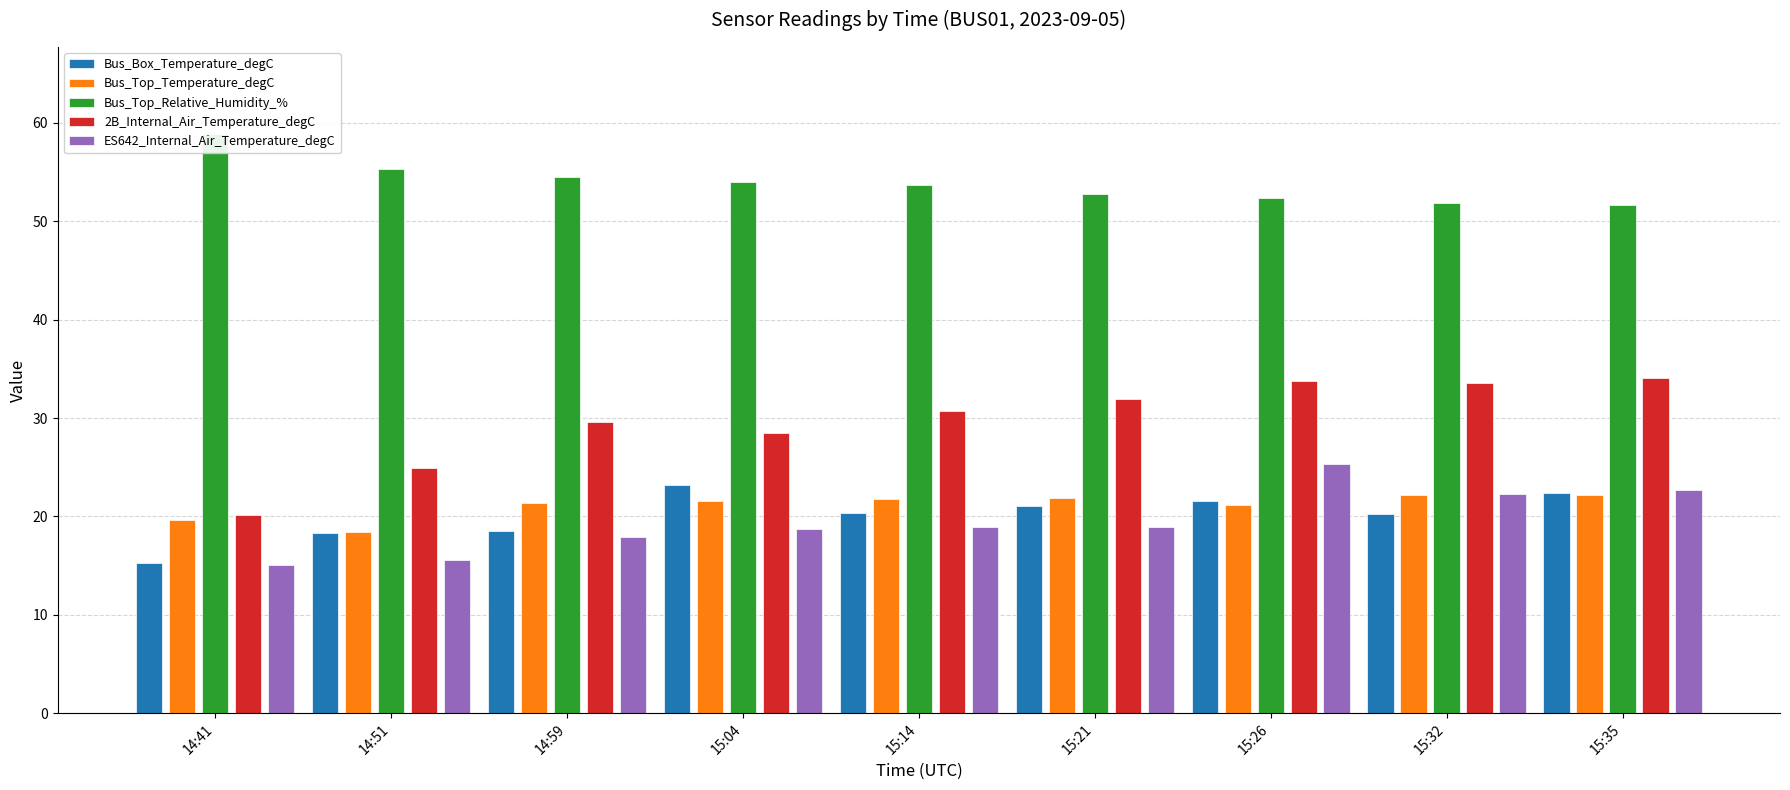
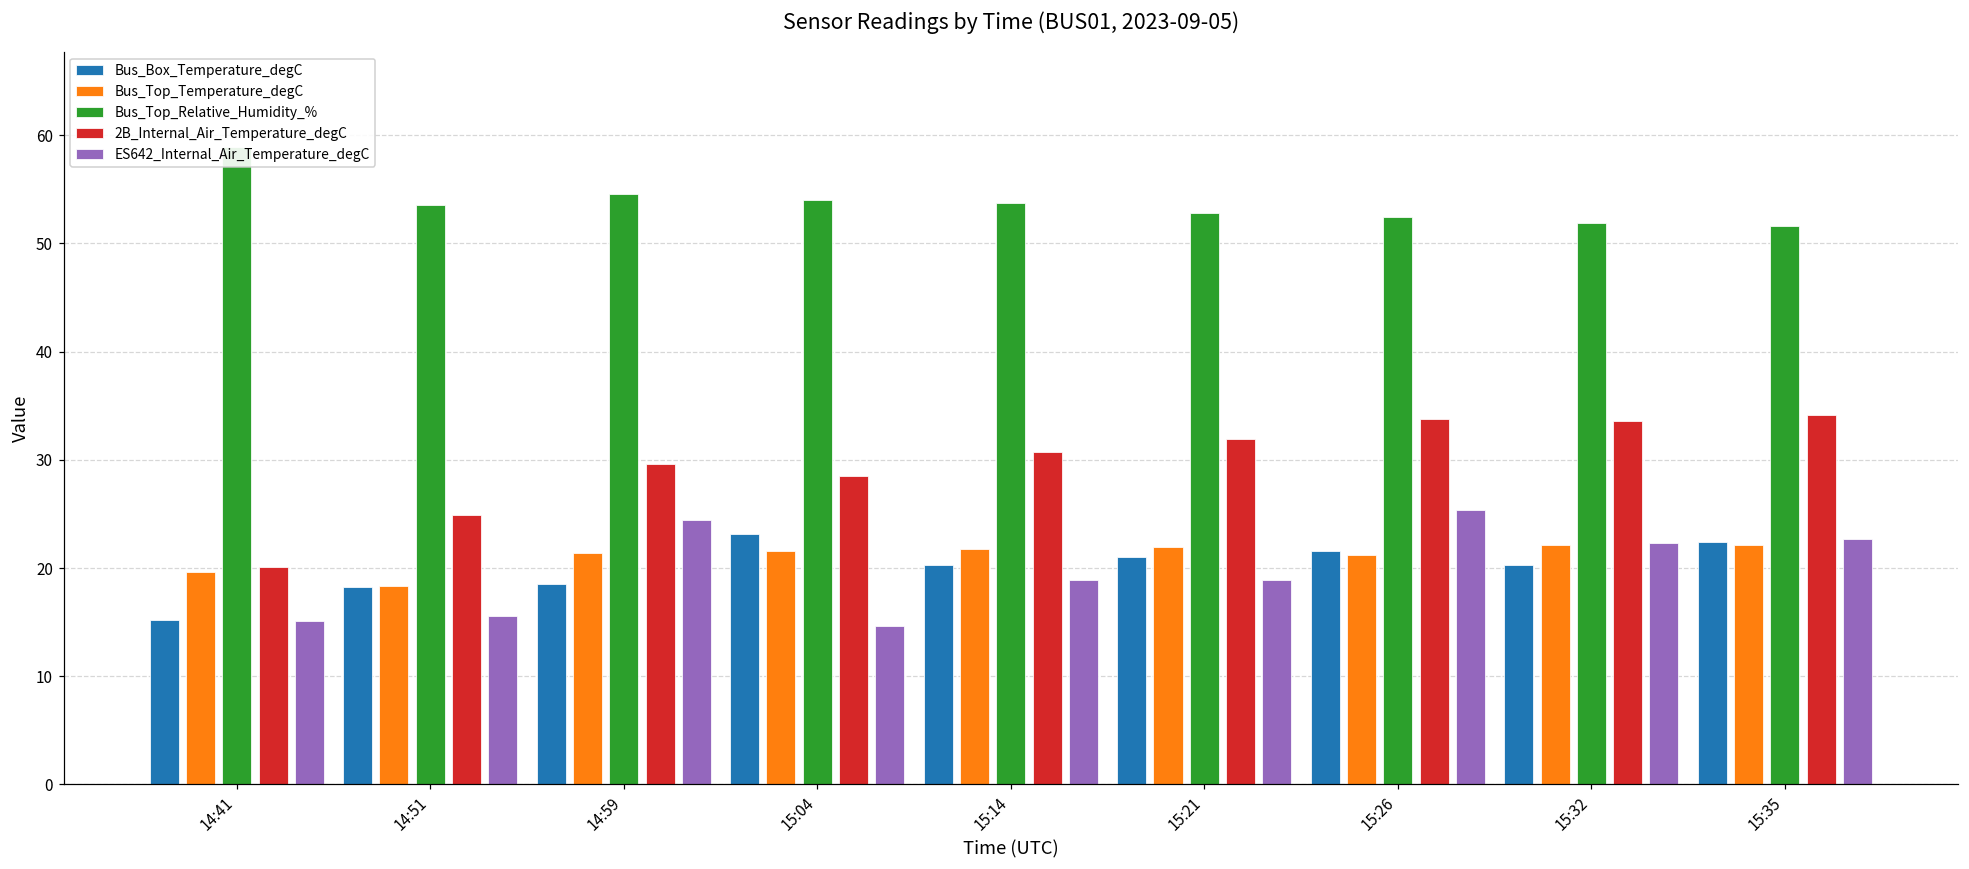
Bus_Top_Relative_Humidity_%, 14:51: 55 -> 54
ES642_Internal_Air_Temperature_degC, 14:59: 18 -> 24
ES642_Internal_Air_Temperature_degC, 15:04: 19 -> 15
